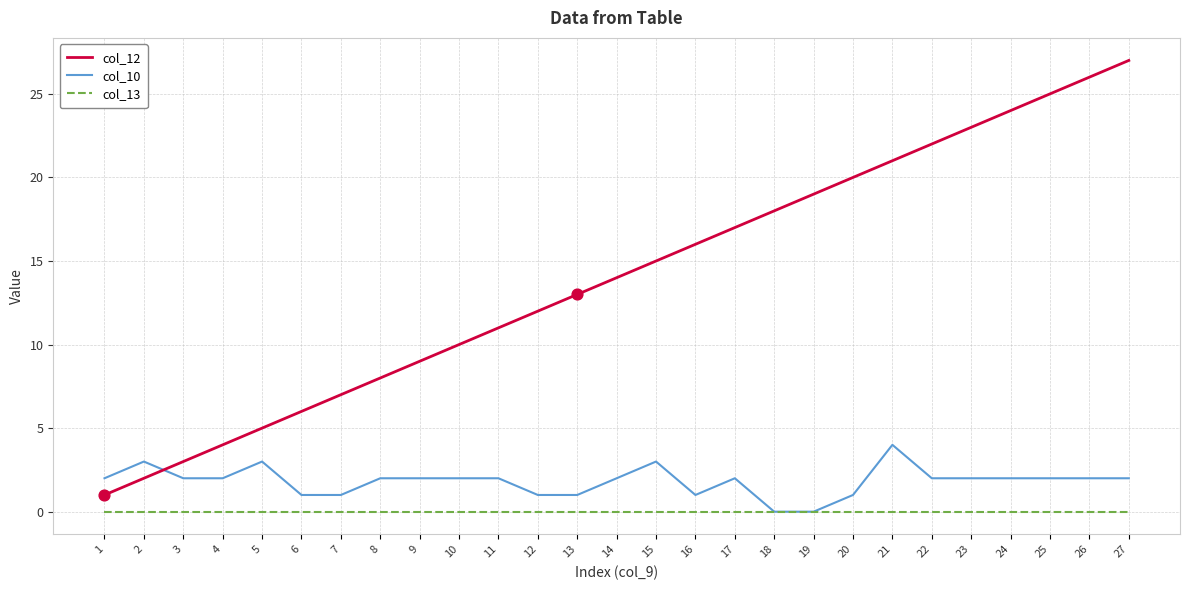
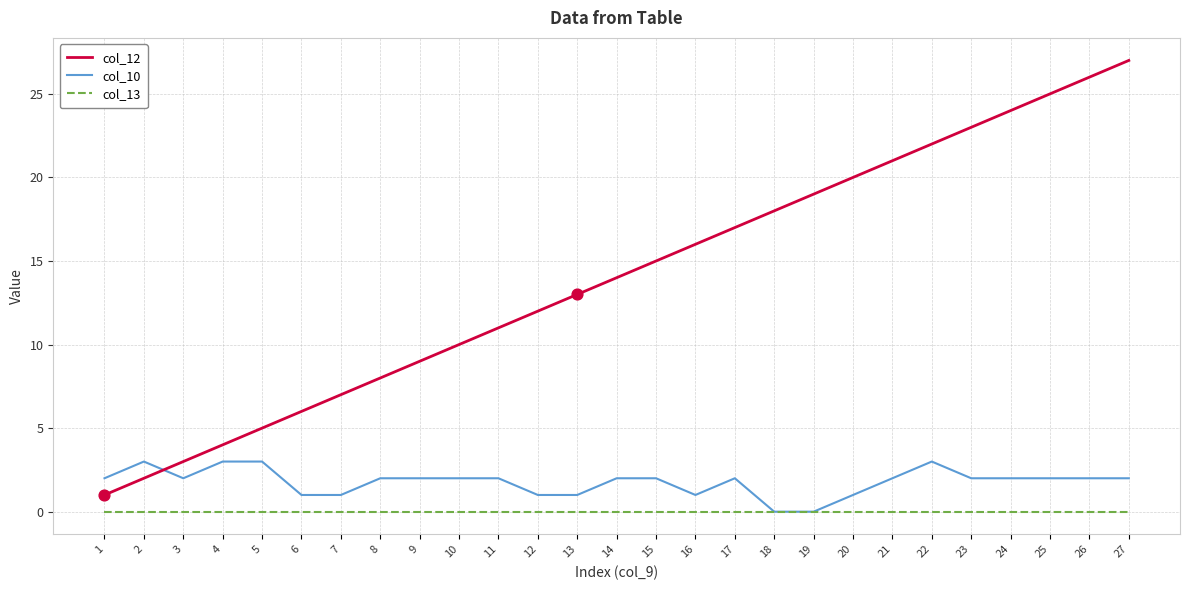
col_10, 4: 2 -> 3
col_10, 15: 3 -> 2
col_10, 21: 4 -> 2
col_10, 22: 2 -> 3
